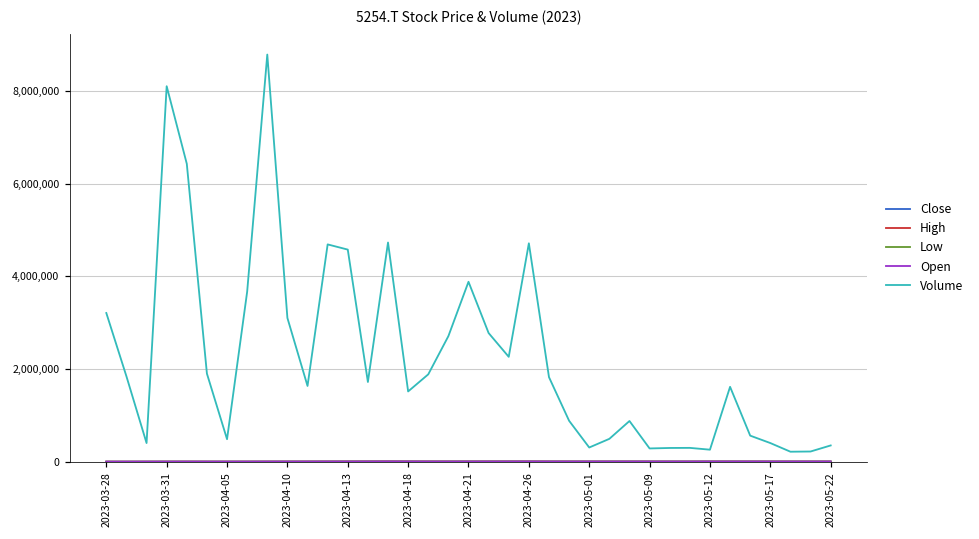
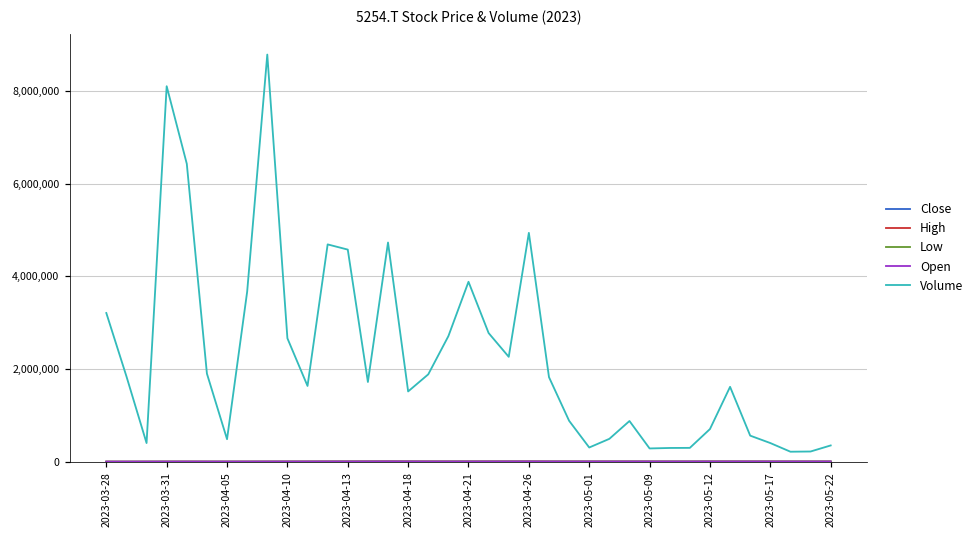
Volume, 2023-04-10: 3,100,000 -> 2,700,000
Volume, 2023-04-26: 4,700,000 -> 4,900,000
Volume, 2023-05-12: 300,000 -> 700,000
